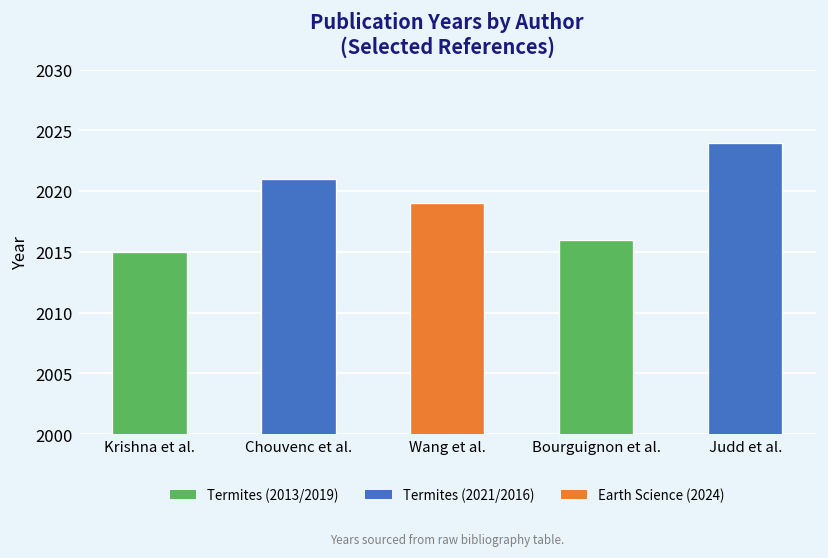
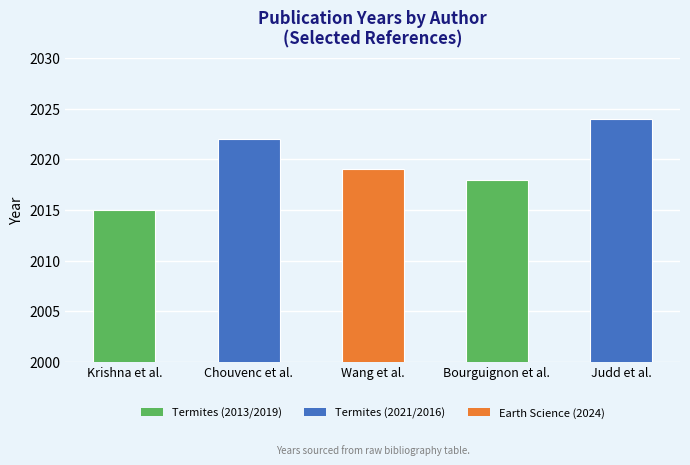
Chouvenc et al.: 2021 -> 2022
Bourguignon et al.: 2016 -> 2018
